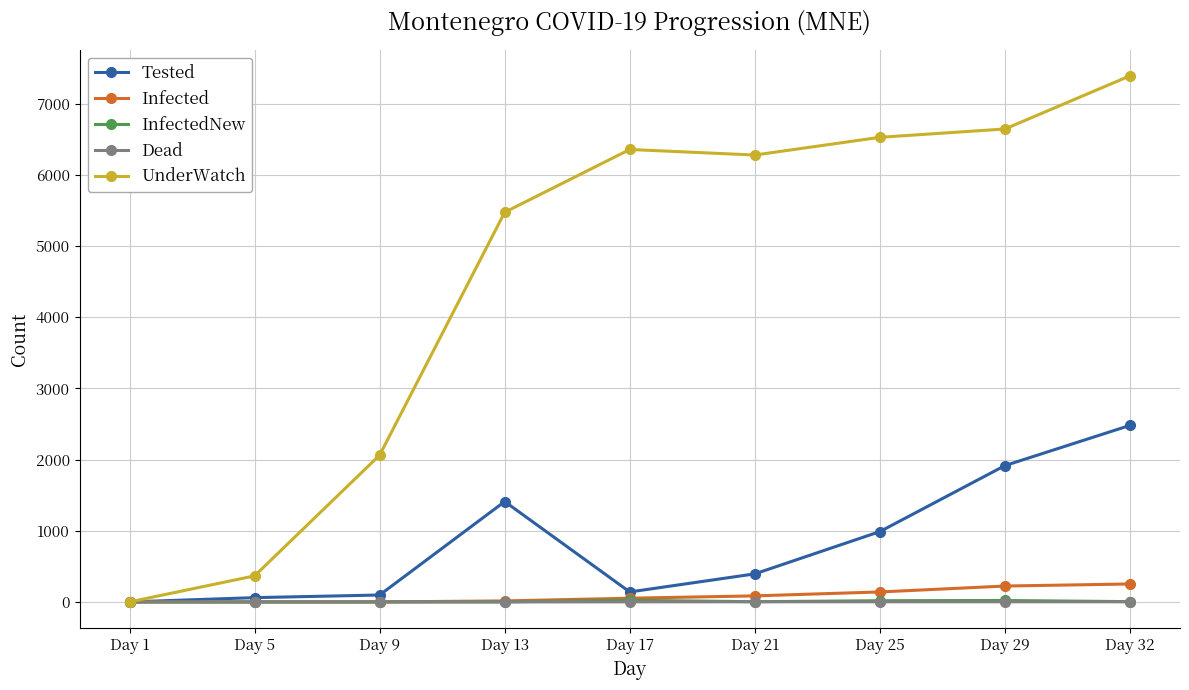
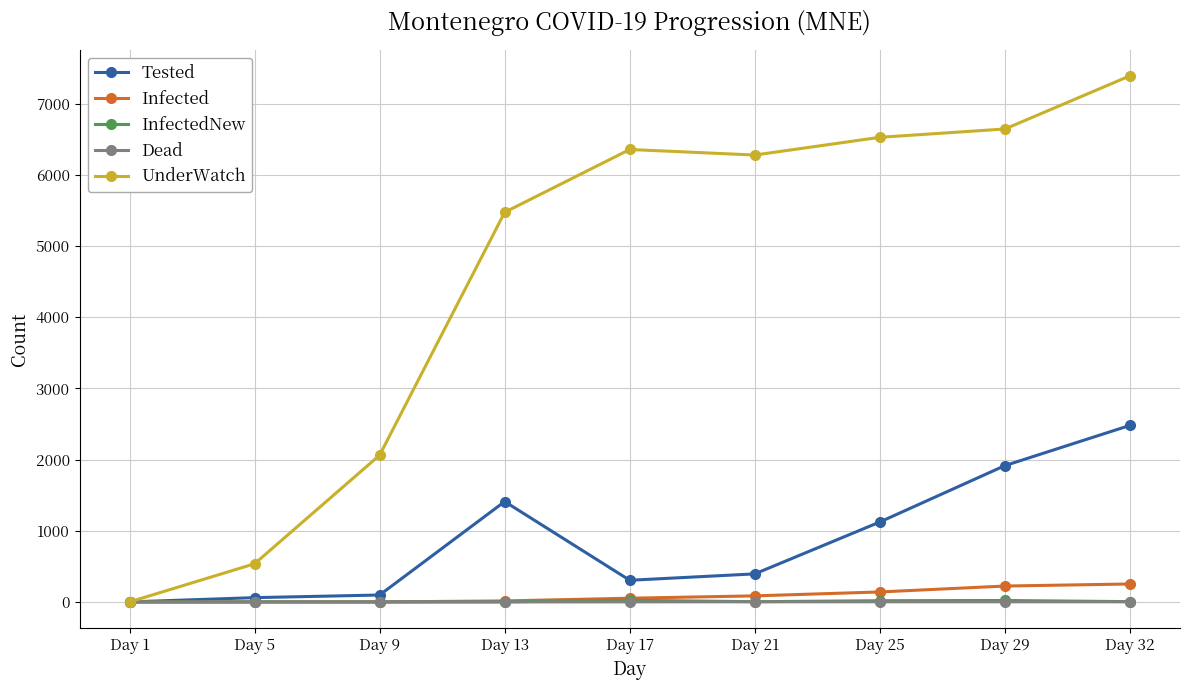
UnderWatch, Day 5: 400 -> 500
Tested, Day 17: 100 -> 300
Tested, Day 25: 1000 -> 1100
